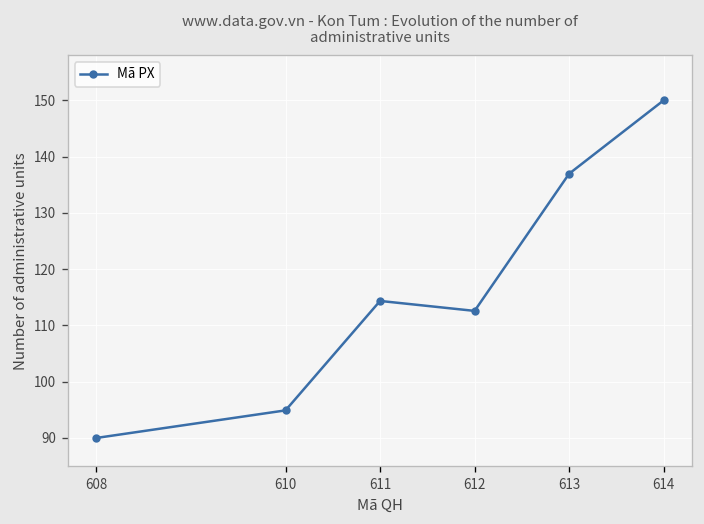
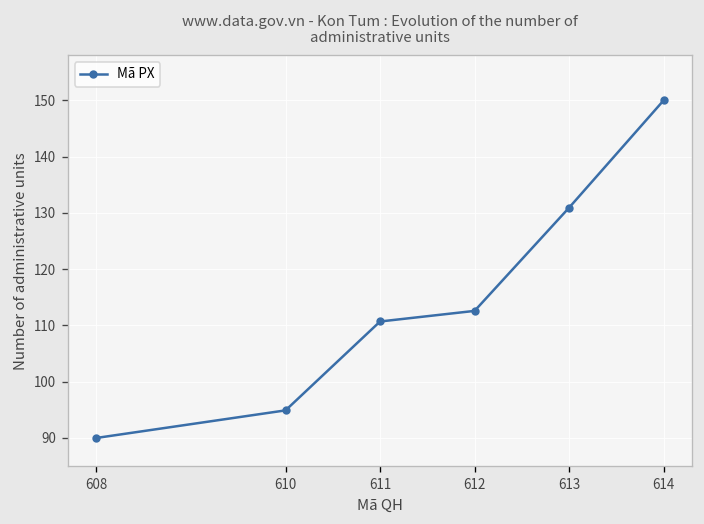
611: 114 -> 111
613: 137 -> 131
